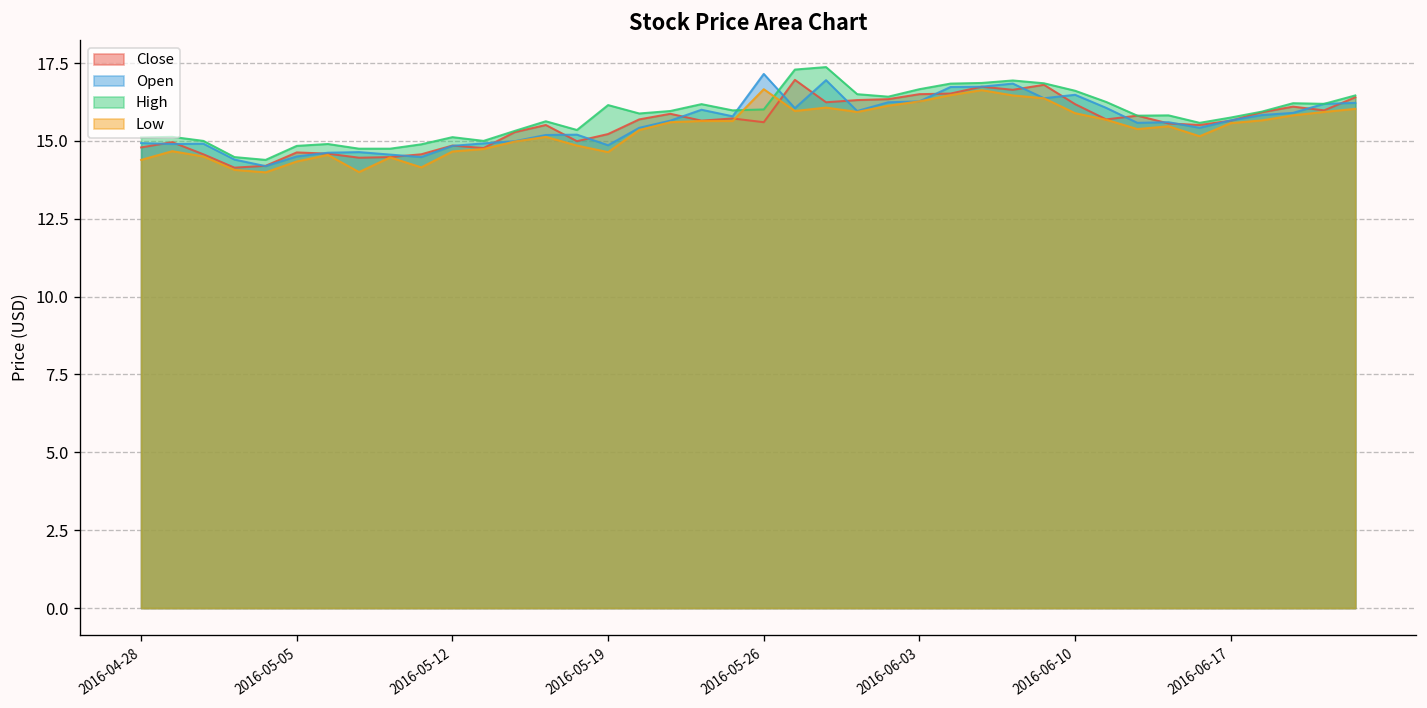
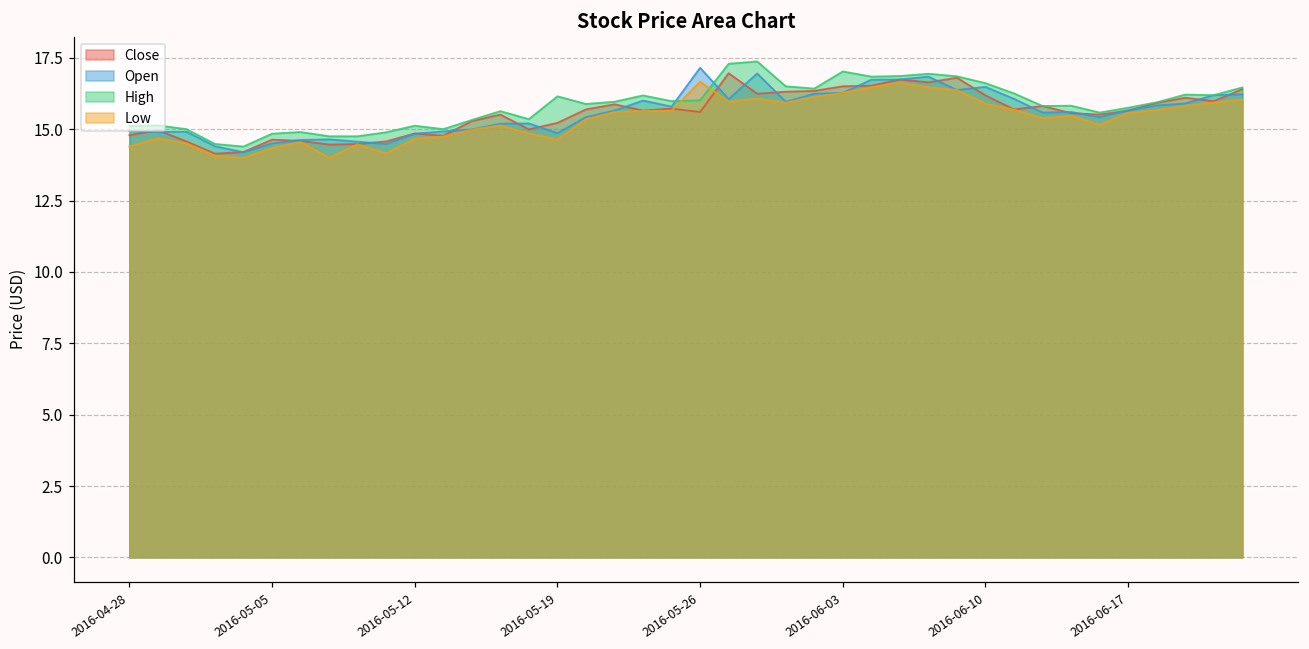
High, 2016-06-03: 16.7 -> 17.0
